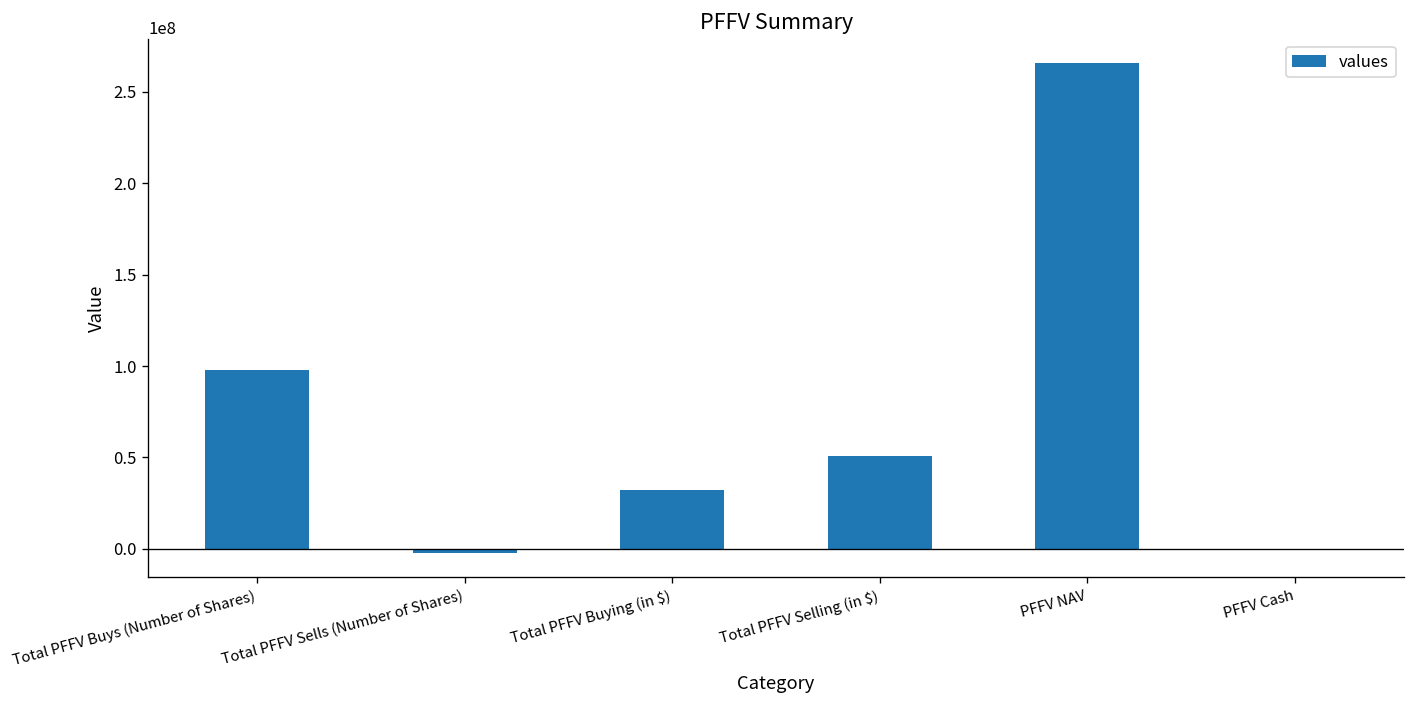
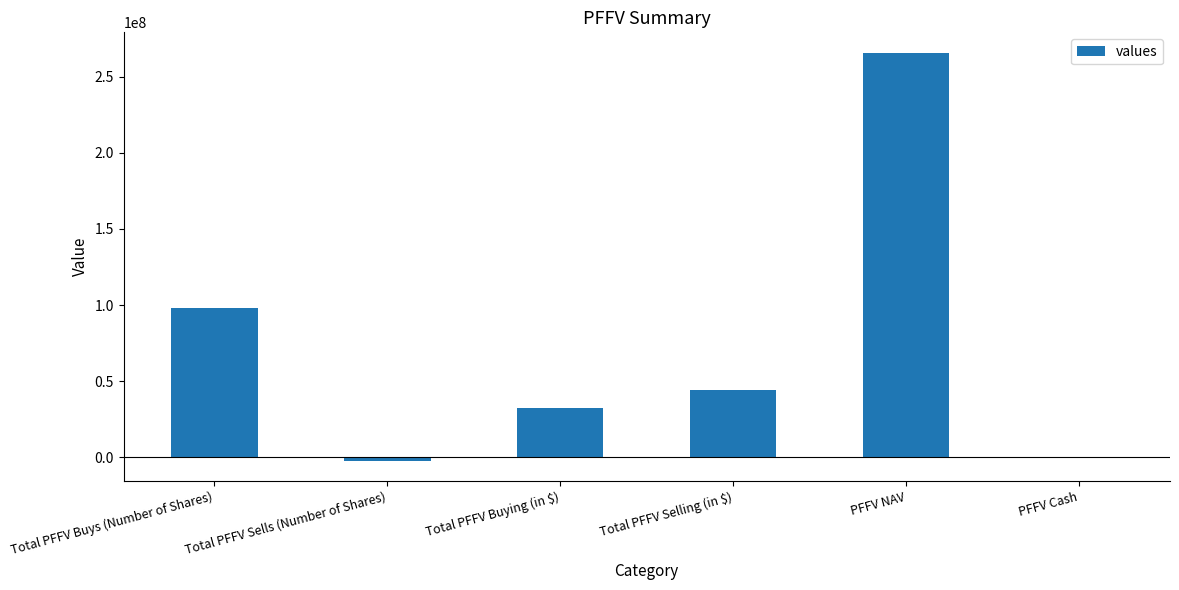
Total PFFV Selling (in $): 51000000 -> 44000000
